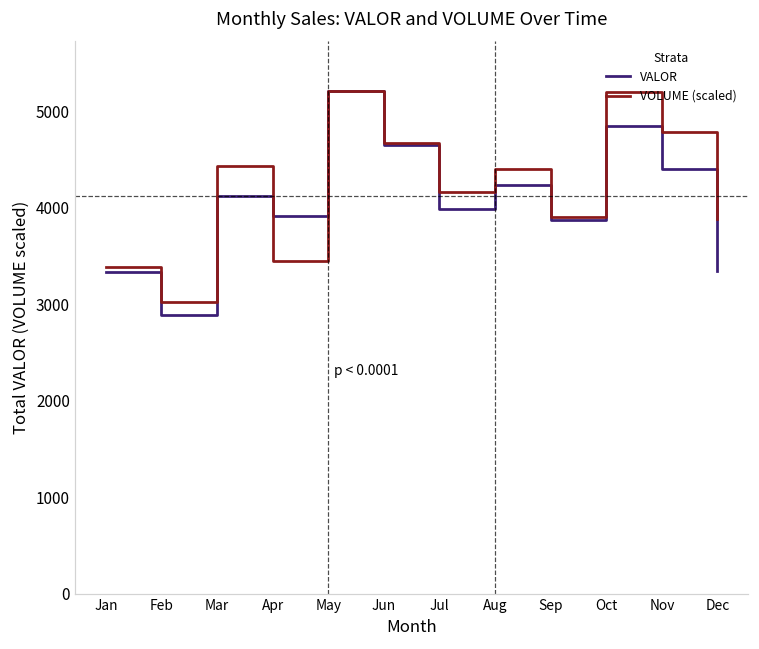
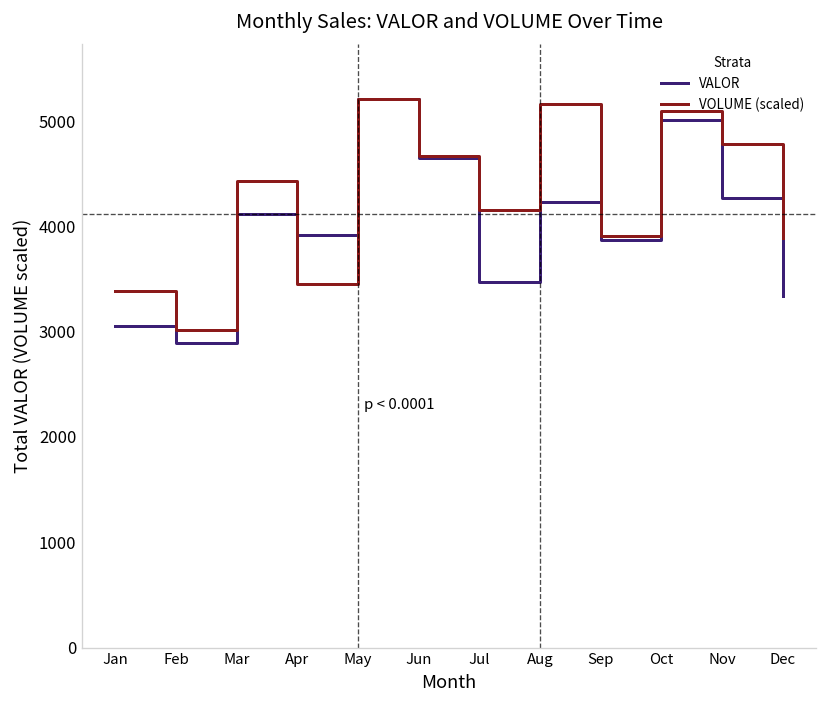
VALOR, Jan: 3300 -> 3100
VALOR, Jul: 4000 -> 3500
VOLUME (scaled), Aug: 4400 -> 5200
VALOR, Oct: 4800 -> 5000
VOLUME (scaled), Oct: 5200 -> 5100
VALOR, Nov: 4400 -> 4300
